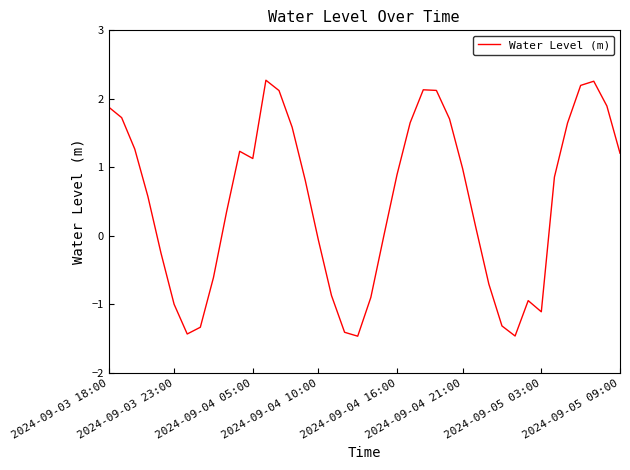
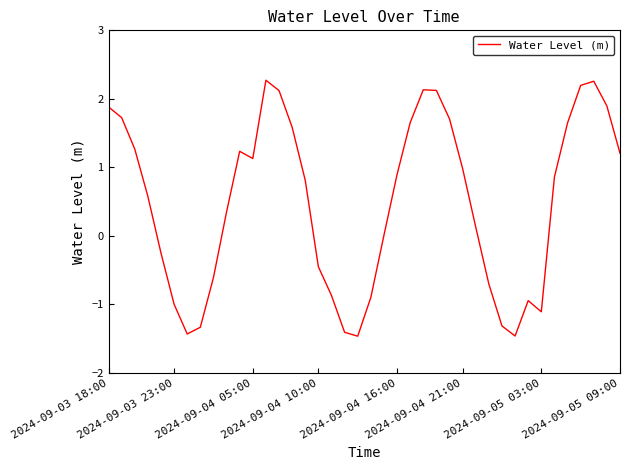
2024-09-04 10:00: -0.1 -> -0.4
